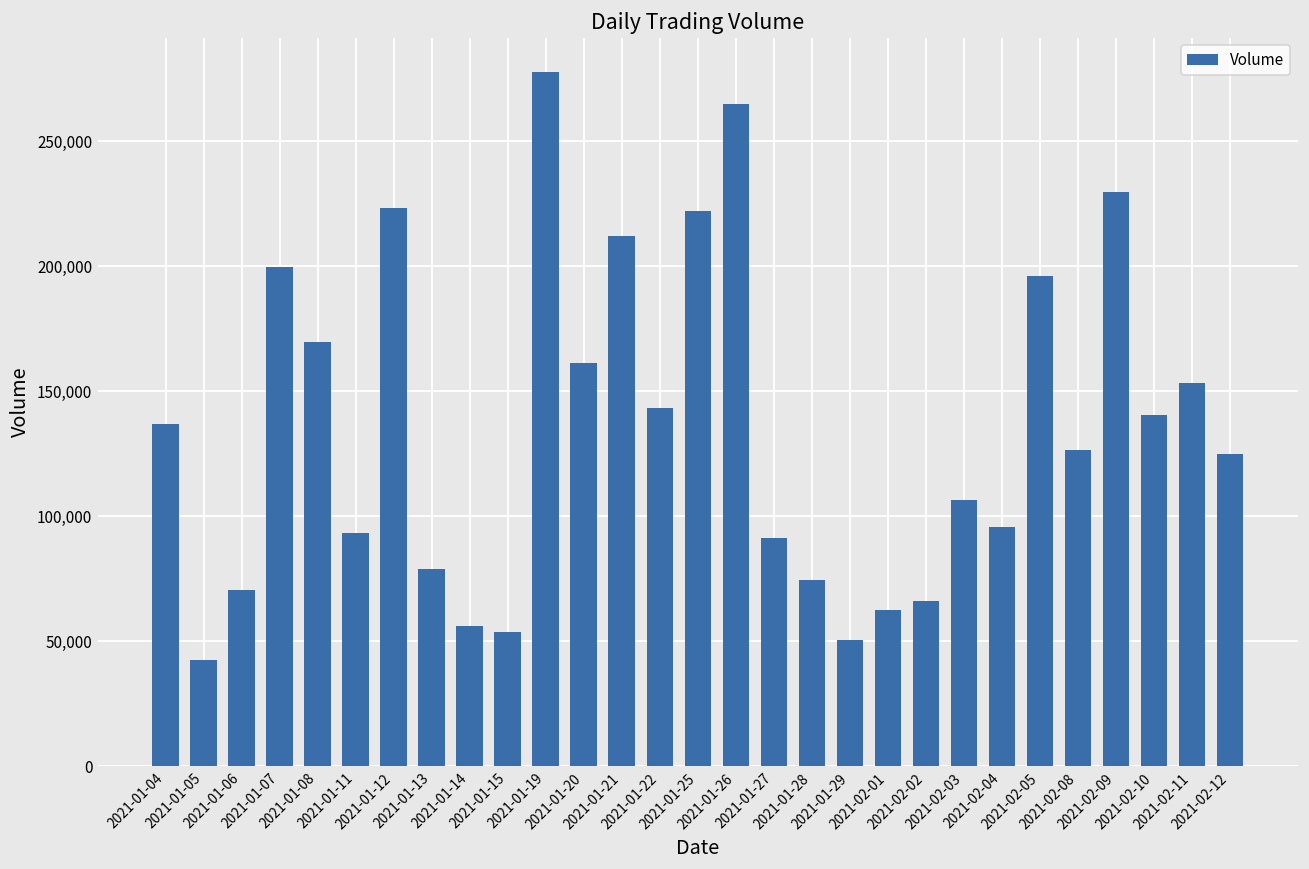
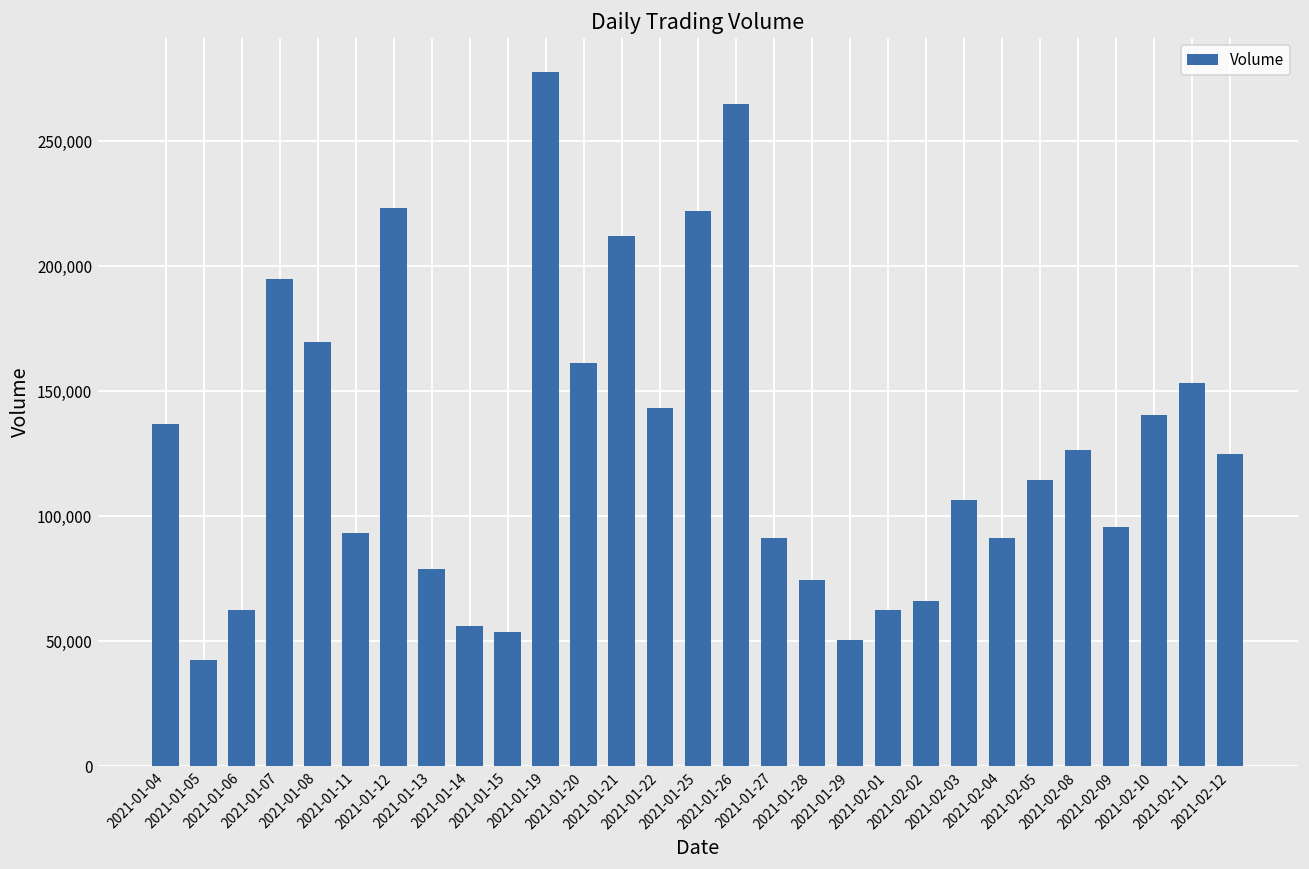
2021-01-06: 71,000 -> 63,000
2021-01-07: 200,000 -> 195,000
2021-02-04: 96,000 -> 91,000
2021-02-05: 196,000 -> 115,000
2021-02-09: 230,000 -> 96,000
